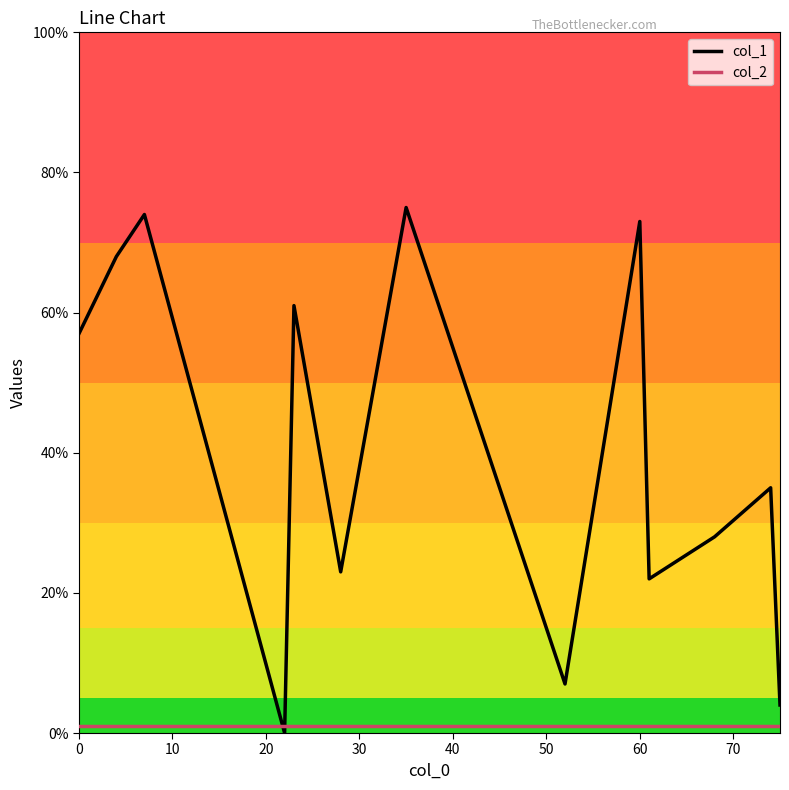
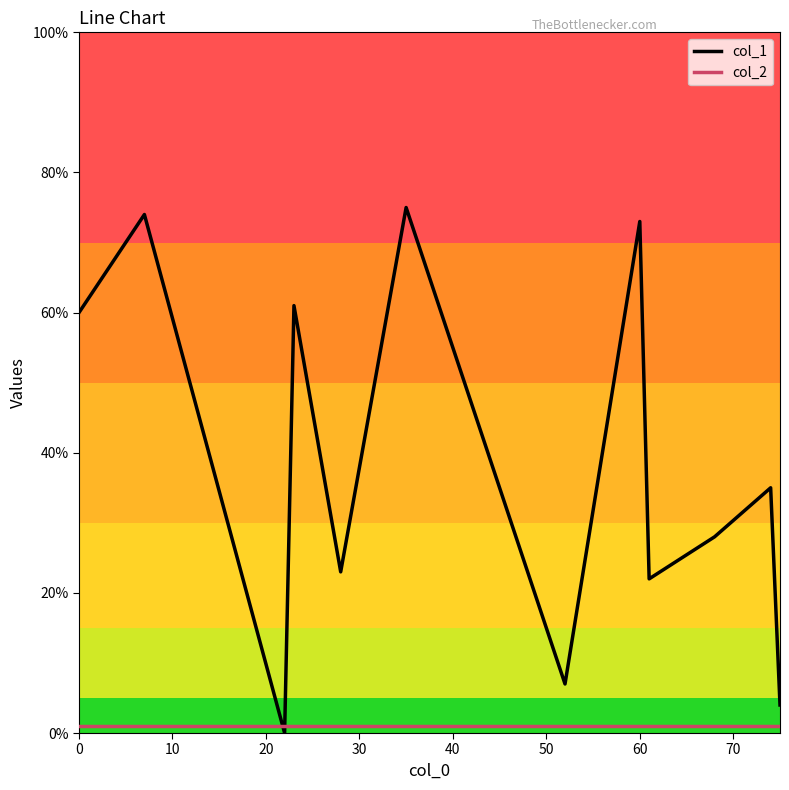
col_1, 0: 57% -> 60%
